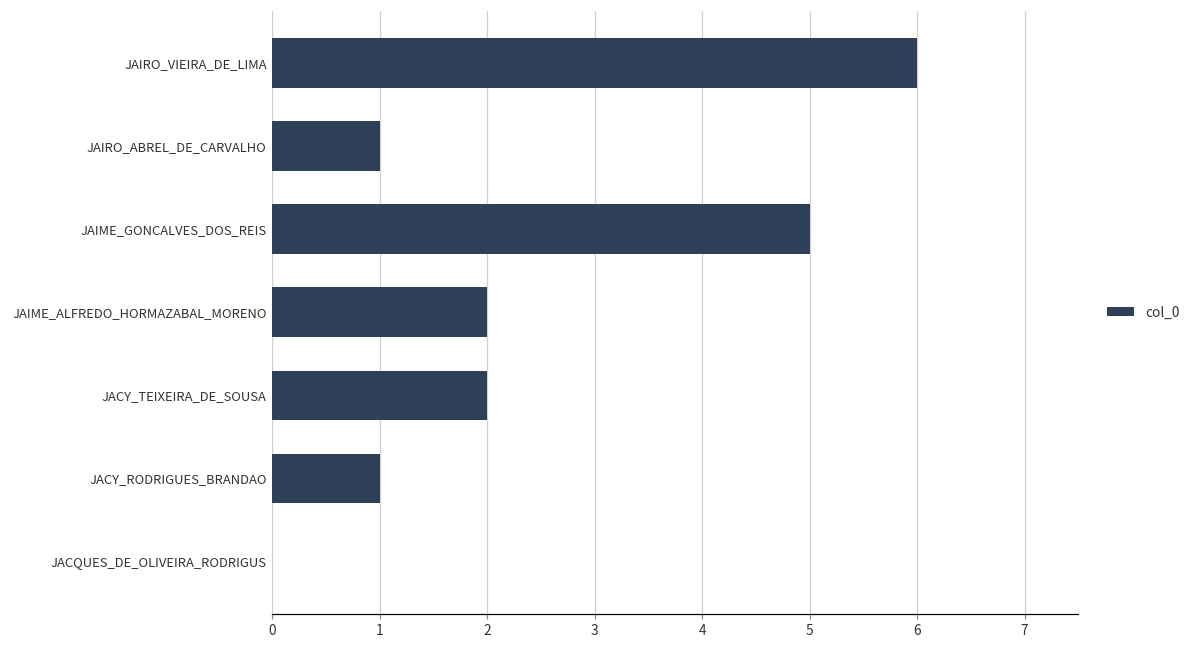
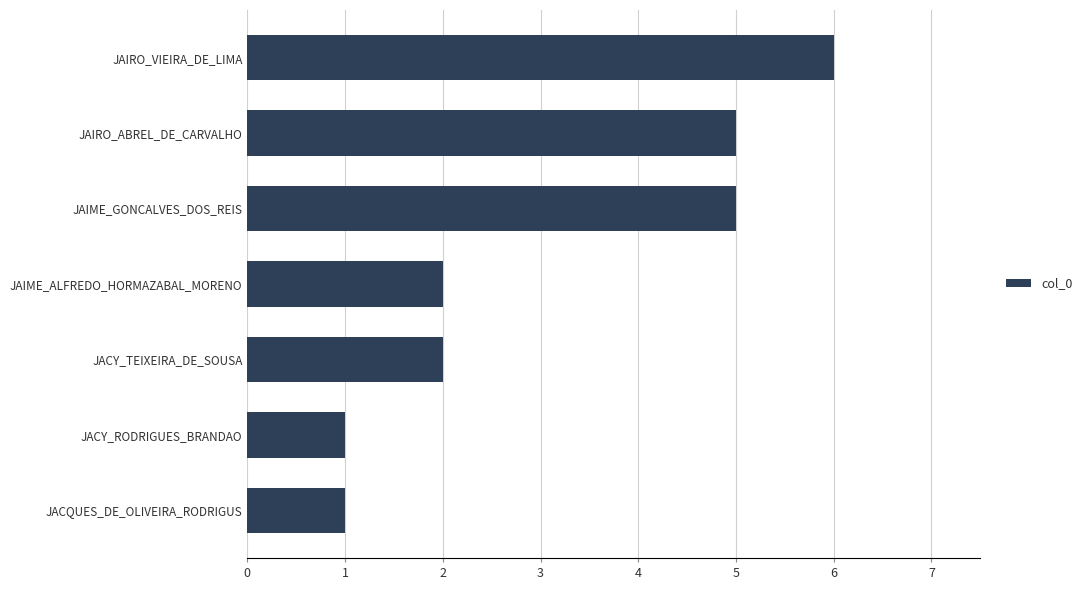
JAIRO_ABREL_DE_CARVALHO: 1 -> 5
JACQUES_DE_OLIVEIRA_RODRIGUS: 0 -> 1
